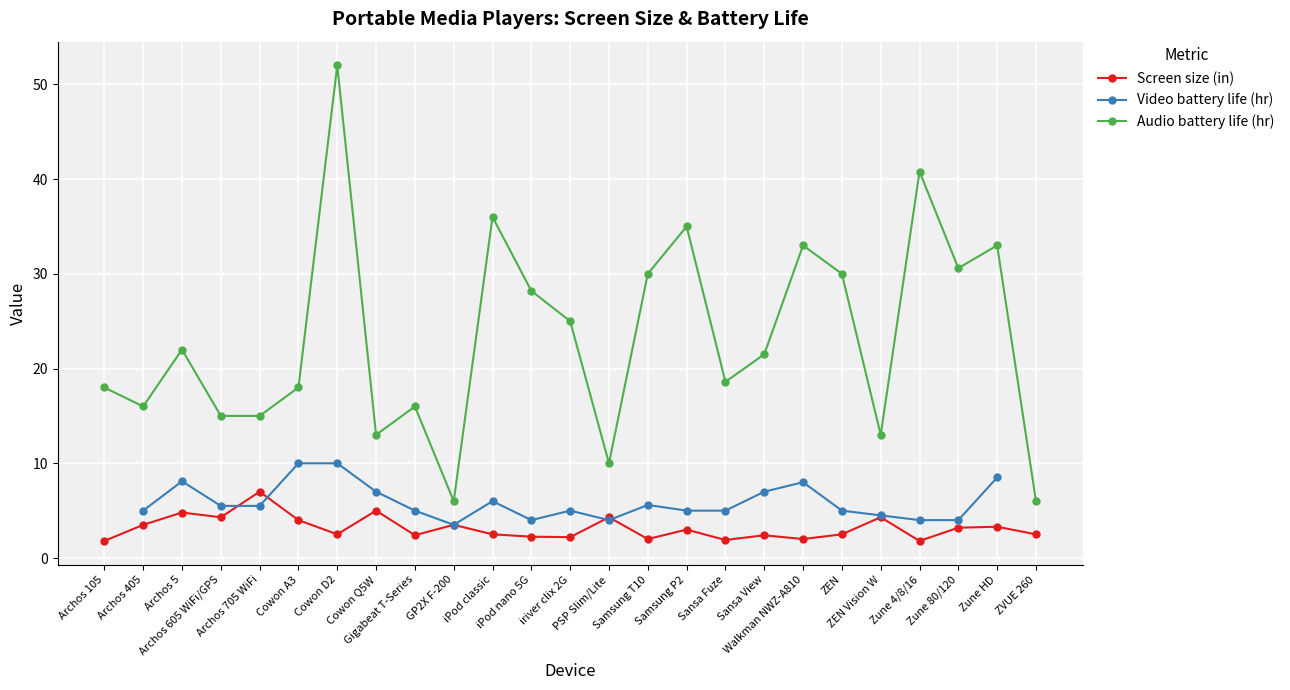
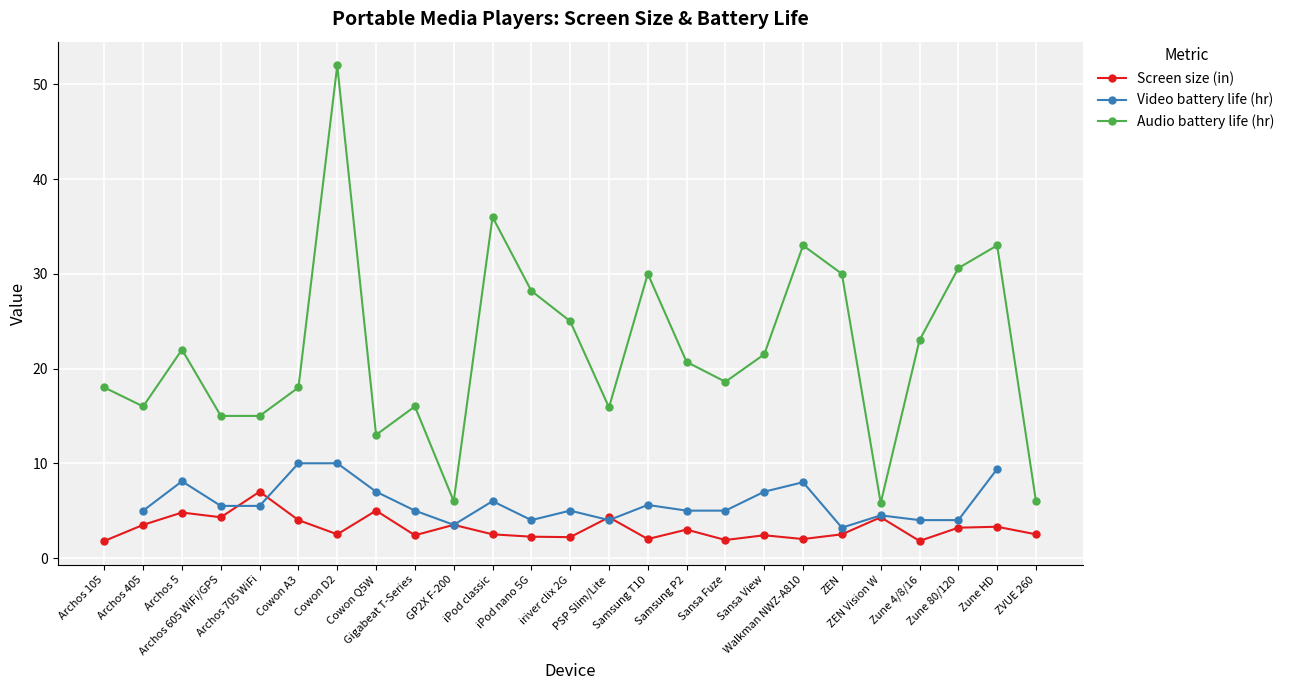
Audio battery life (hr), PSP Slim/Lite: 10 -> 16
Audio battery life (hr), Samsung P2: 35 -> 21
Video battery life (hr), ZEN: 5 -> 3
Audio battery life (hr), ZEN Vision W: 13 -> 6
Audio battery life (hr), Zune 4/8/16: 41 -> 23
Video battery life (hr), Zune HD: 8.5 -> 9.4
